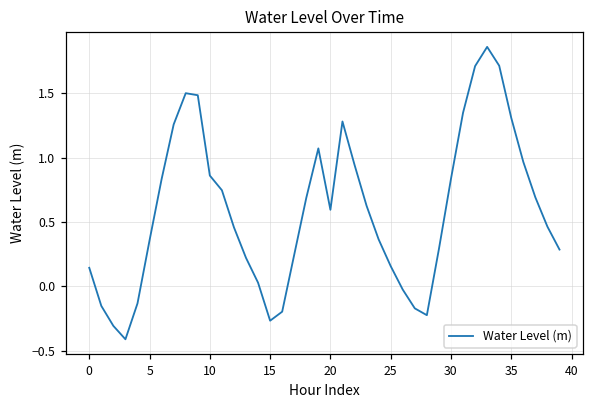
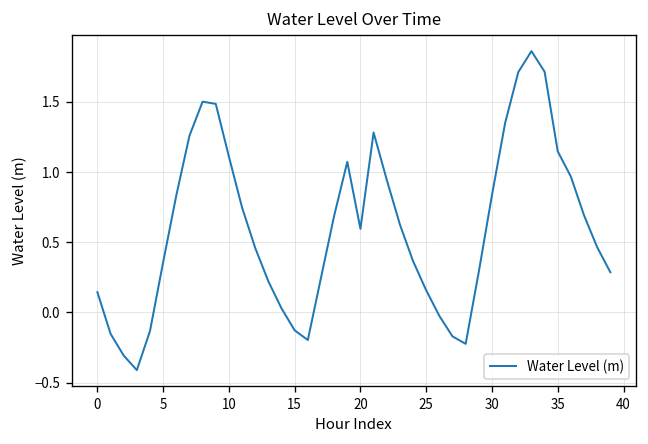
10: 0.86 -> 1.11
15: -0.27 -> -0.13
35: 1.31 -> 1.15
